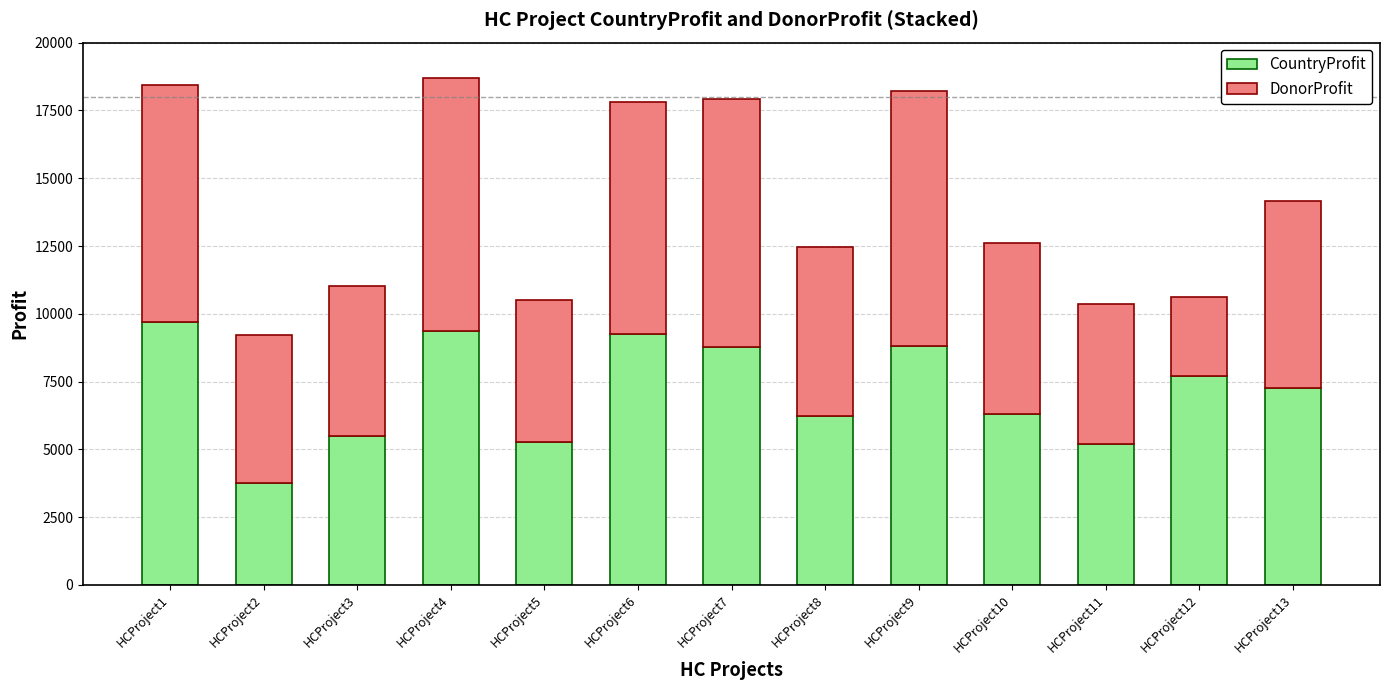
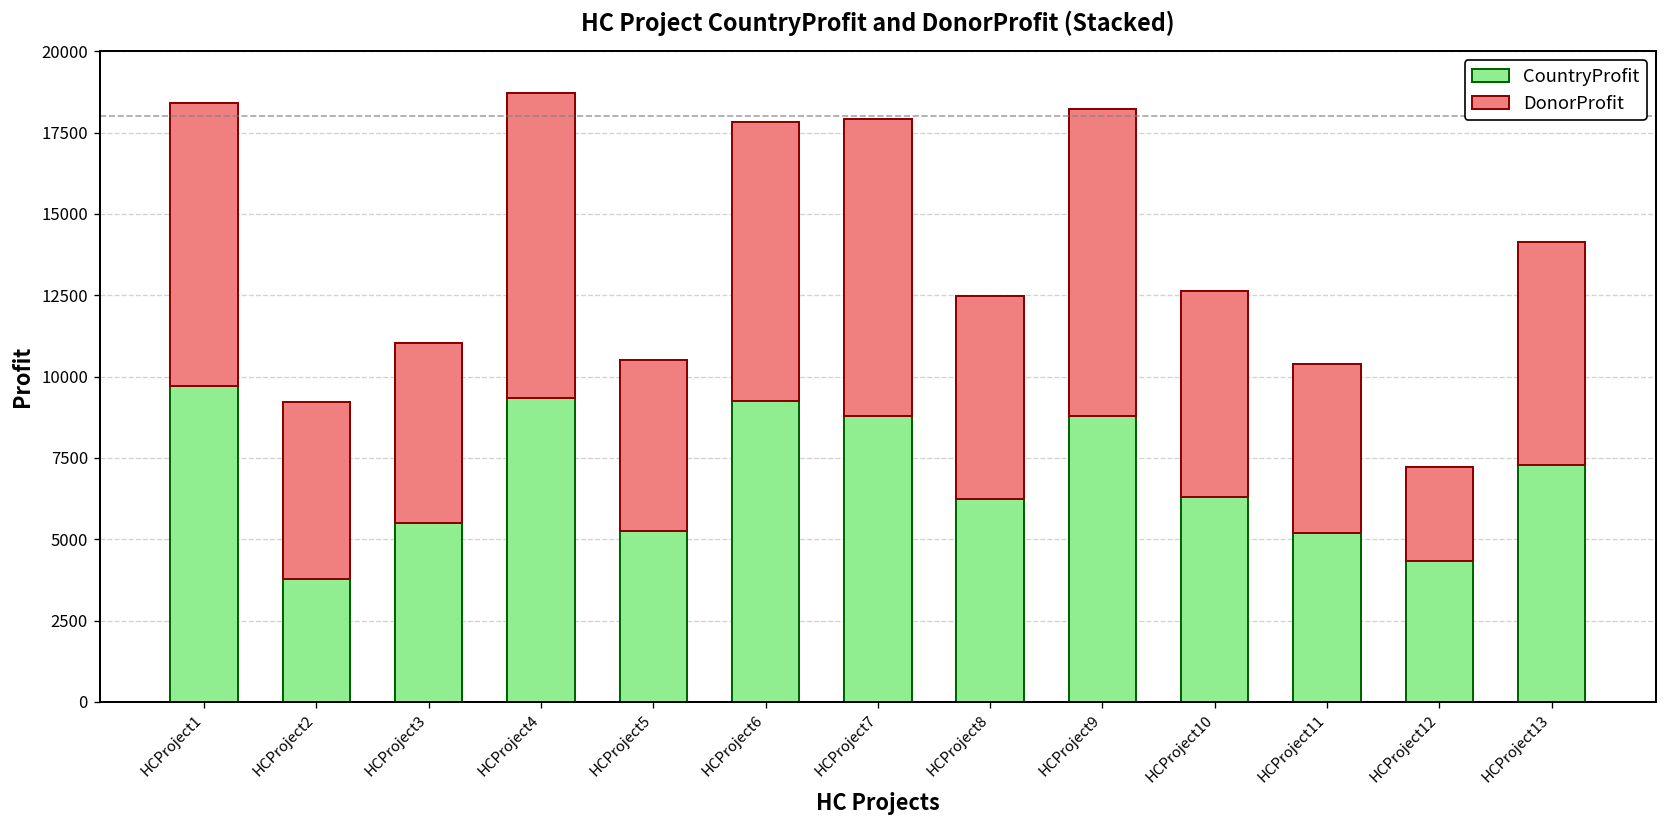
CountryProfit, HCProject12: 7700 -> 4300
